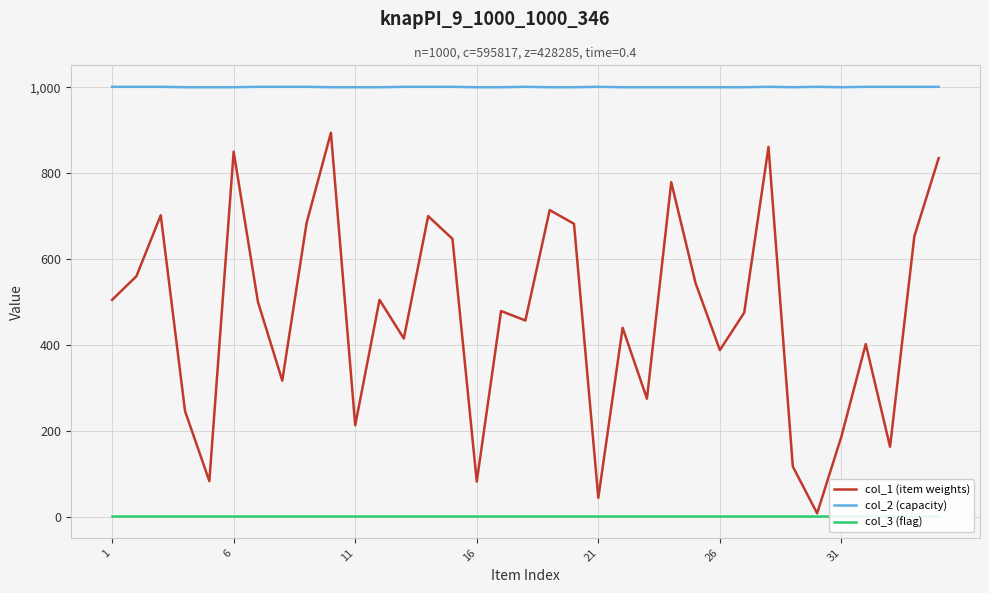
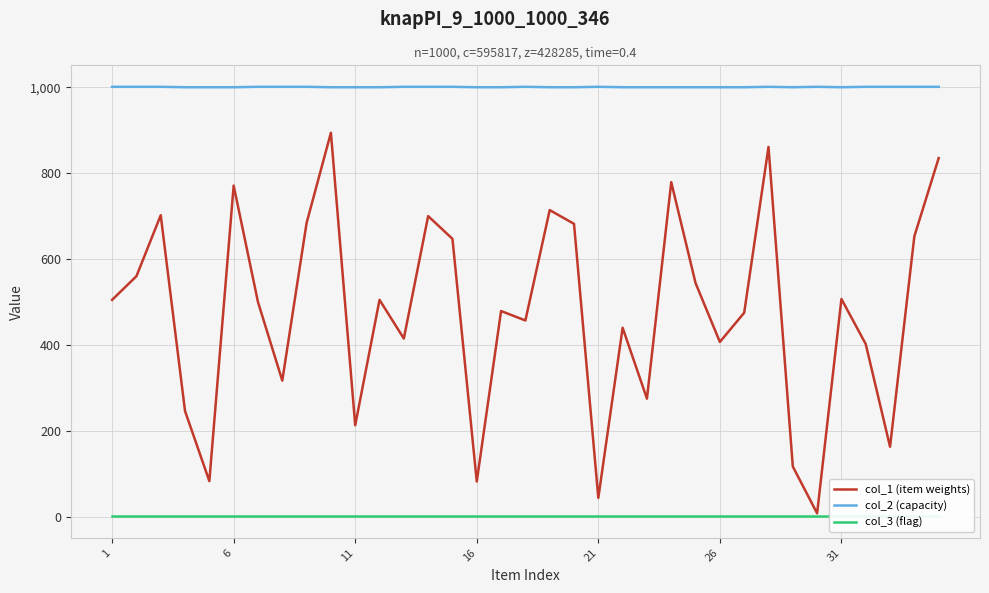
col_1 (item weights), 6: 850 -> 770
col_1 (item weights), 26: 390 -> 410
col_1 (item weights), 31: 190 -> 510
